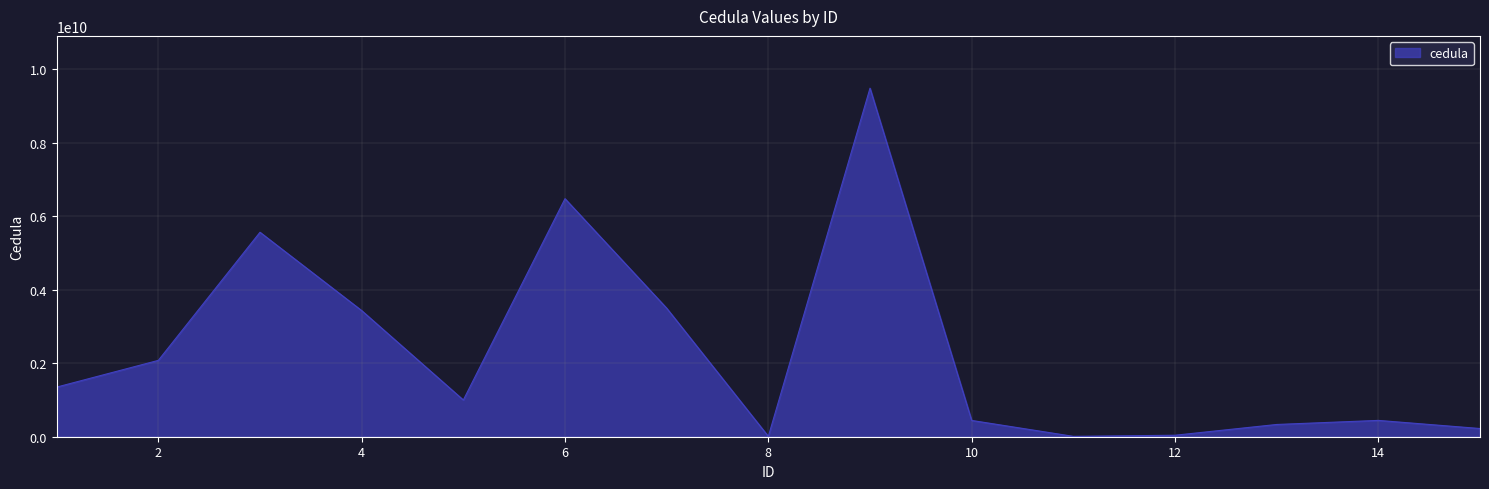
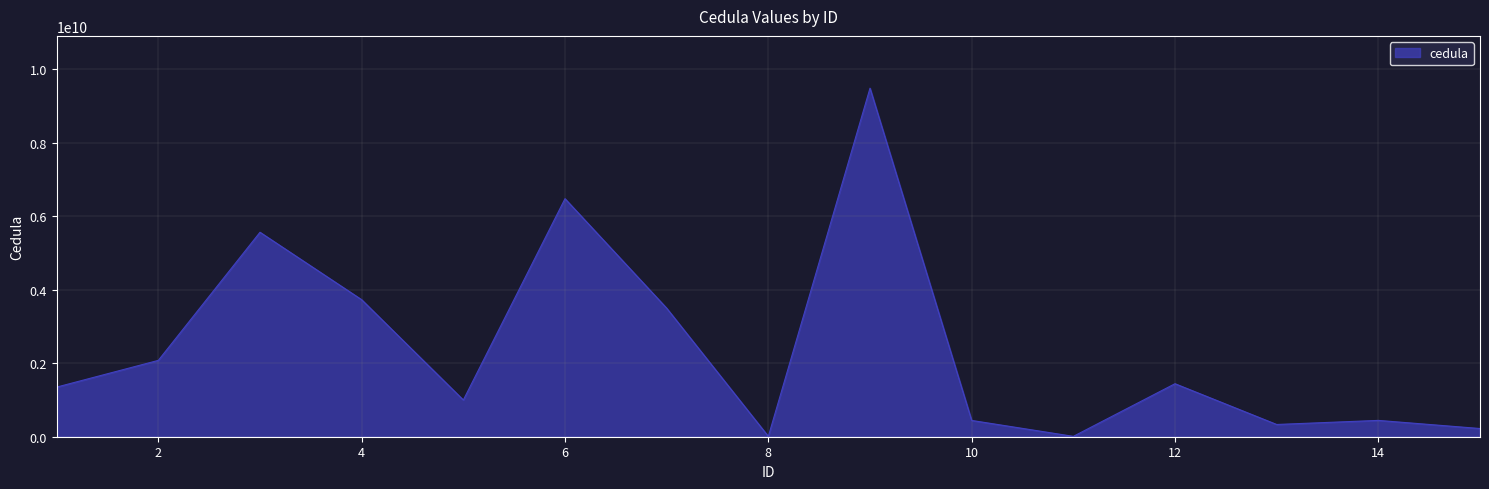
4: 3400000000 -> 3700000000
12: 0 -> 1400000000
